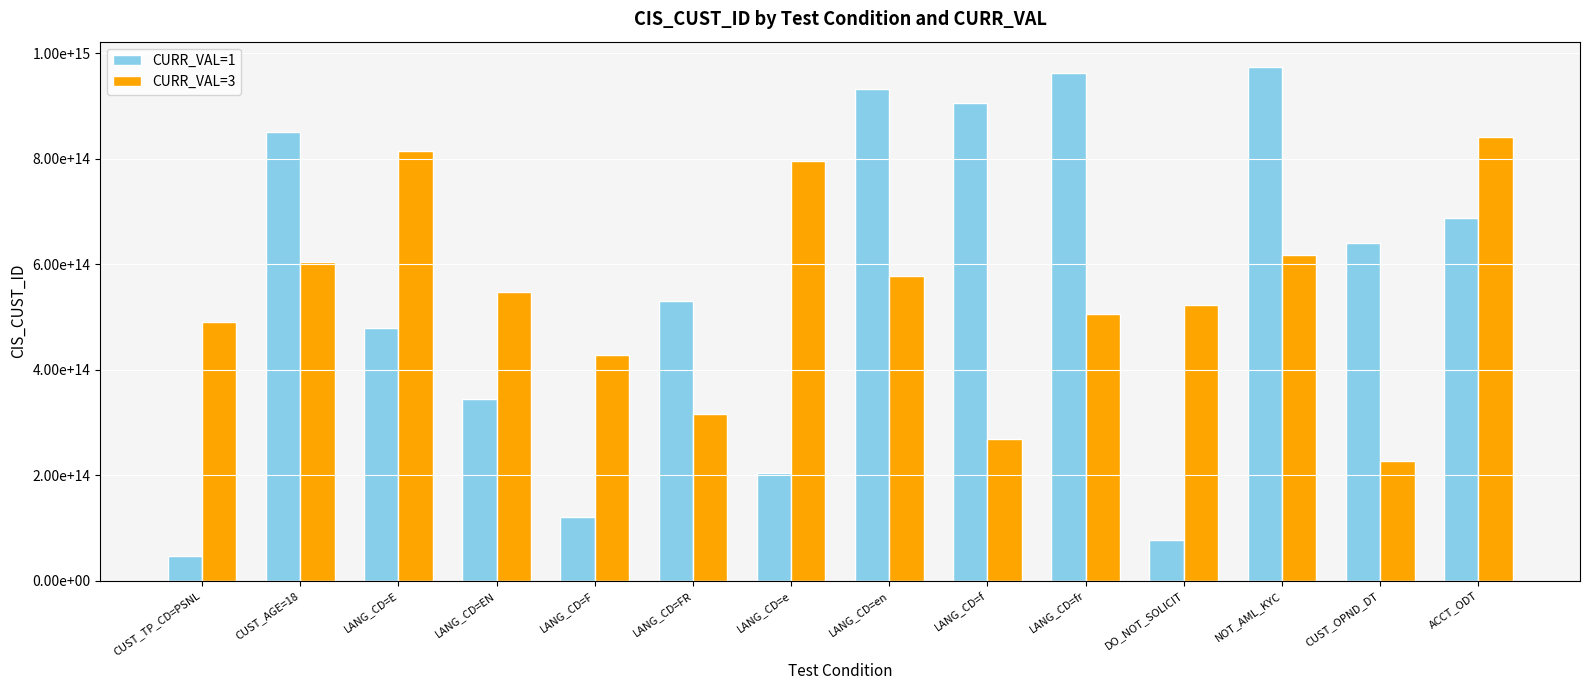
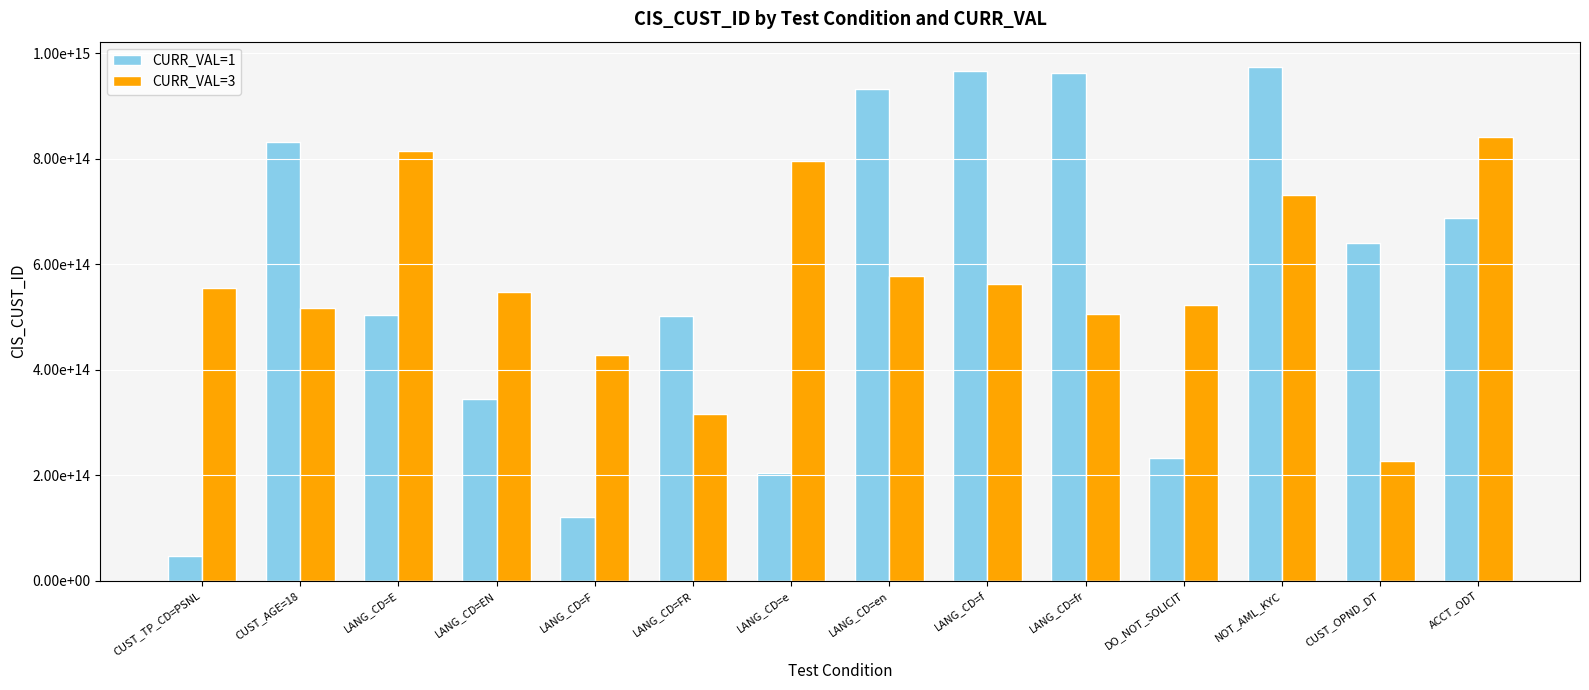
CURR_VAL=3, CUST_TP_CD=PSNL: 490000000000000 -> 560000000000000
CURR_VAL=1, CUST_AGE=18: 850000000000000 -> 830000000000000
CURR_VAL=3, CUST_AGE=18: 600000000000000 -> 520000000000000
CURR_VAL=1, LANG_CD=E: 480000000000000 -> 500000000000000
CURR_VAL=1, LANG_CD=FR: 530000000000000 -> 500000000000000
CURR_VAL=1, LANG_CD=f: 910000000000000 -> 970000000000000
CURR_VAL=3, LANG_CD=f: 270000000000000 -> 560000000000000
CURR_VAL=1, DO_NOT_SOLICIT: 80000000000000 -> 230000000000000
CURR_VAL=3, NOT_AML_KYC: 620000000000000 -> 730000000000000
